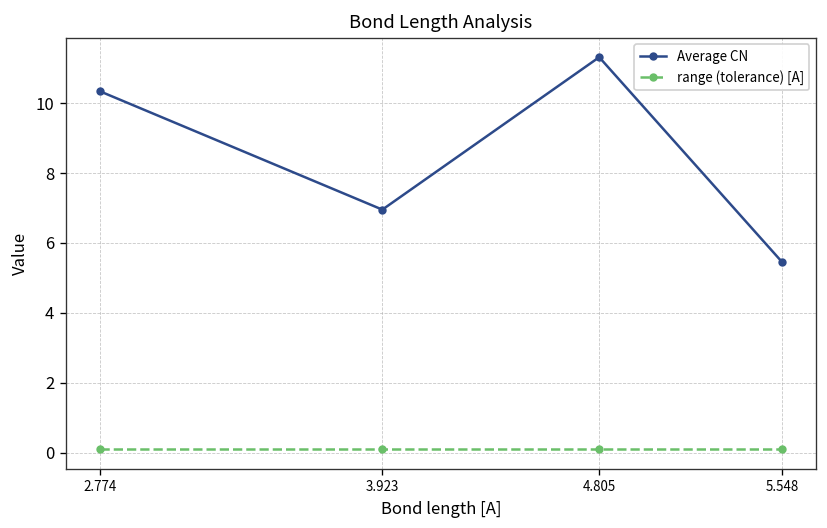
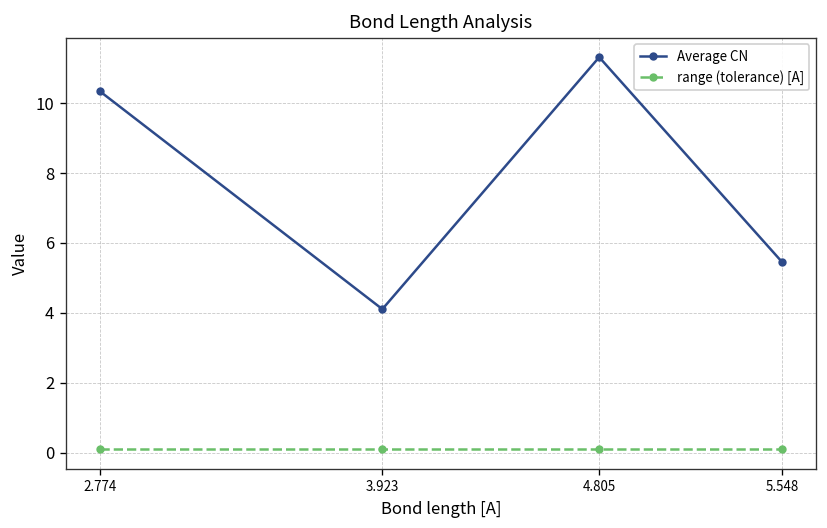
Average CN, 3.923: 7.0 -> 4.1
